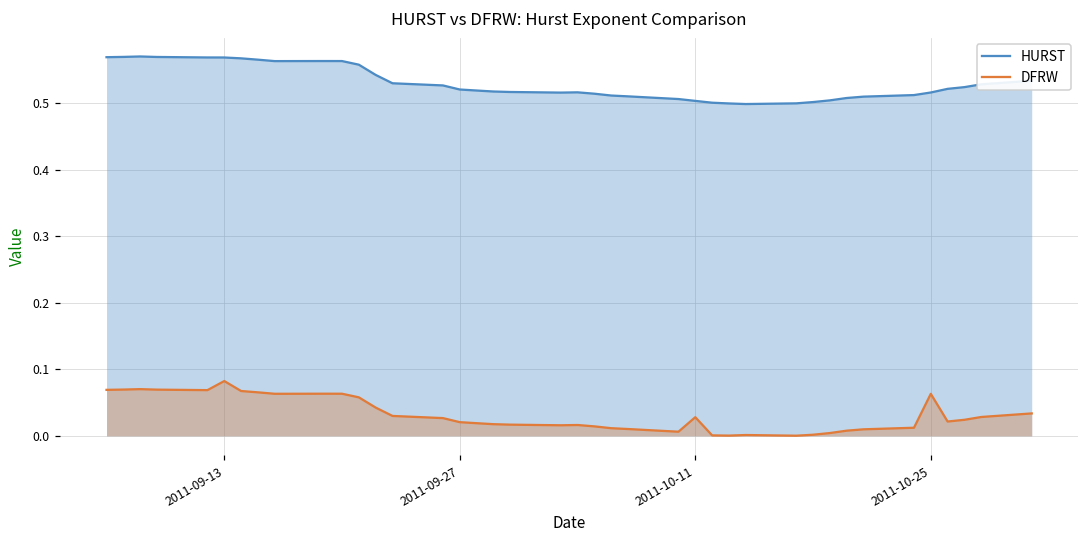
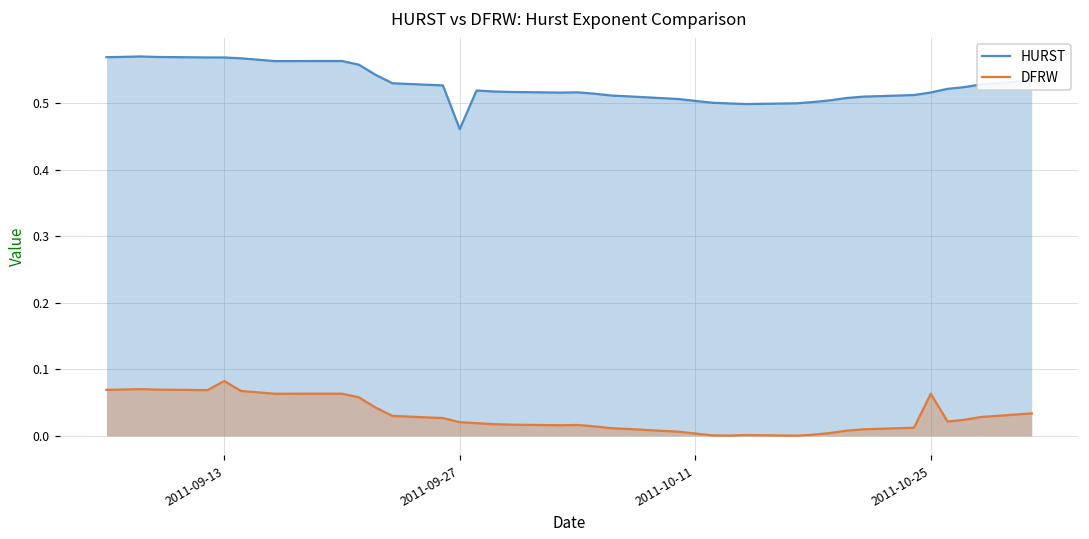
HURST, 2011-09-27: 0.52 -> 0.46
DFRW, 2011-10-11: 0.03 -> 0.00
